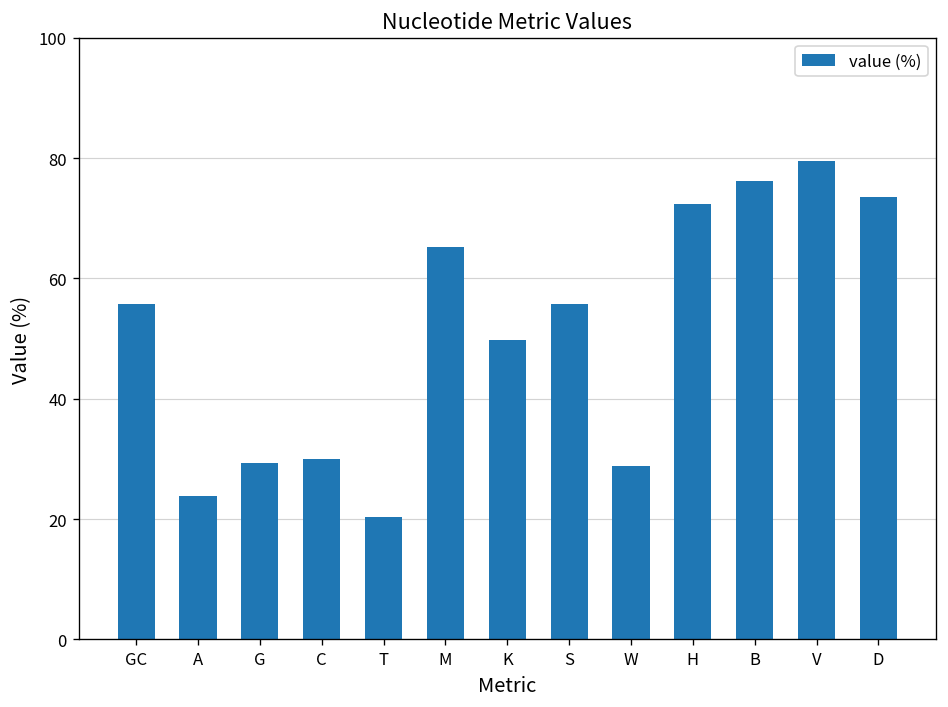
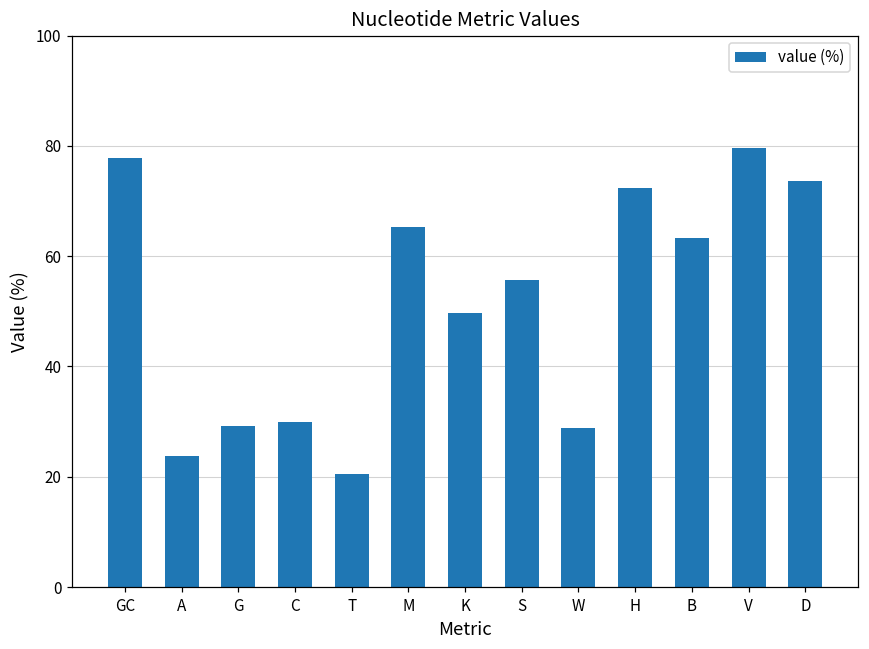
GC: 56 -> 78
B: 76 -> 63
